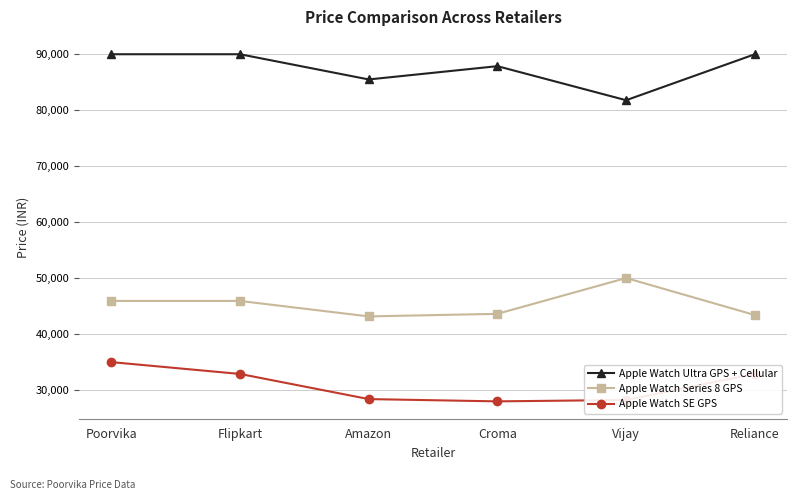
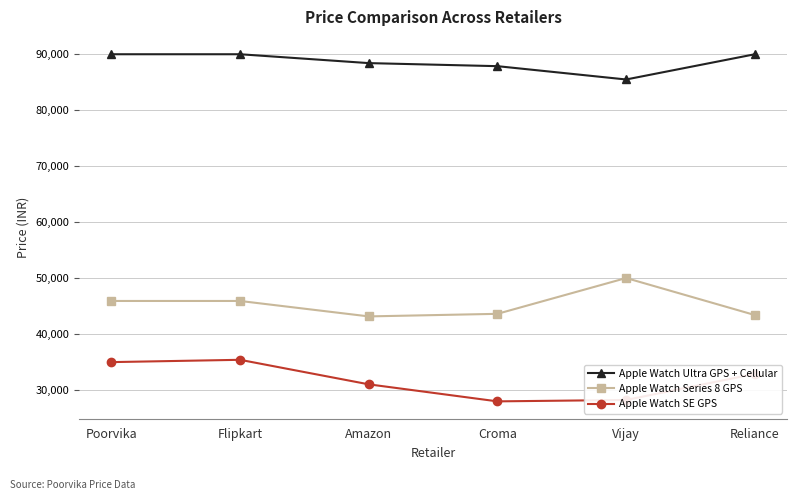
Apple Watch SE GPS, Flipkart: 33,000 -> 35,000
Apple Watch Ultra GPS + Cellular, Amazon: 85,000 -> 88,000
Apple Watch SE GPS, Amazon: 28,000 -> 31,000
Apple Watch Ultra GPS + Cellular, Vijay: 82,000 -> 85,000
